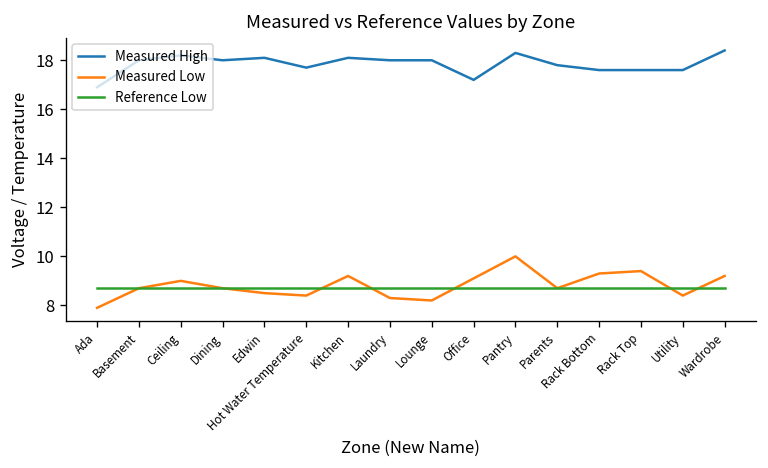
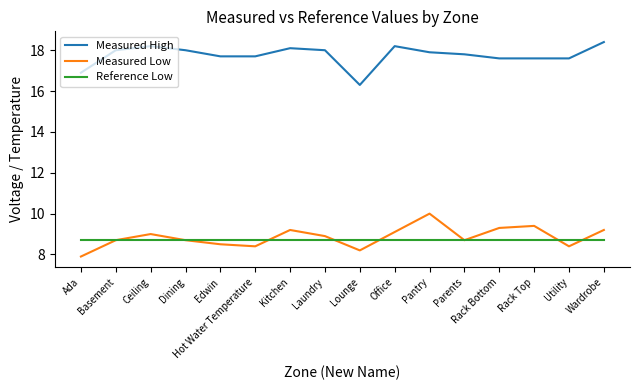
Measured High, Edwin: 18.1 -> 17.7
Measured Low, Laundry: 8.3 -> 8.9
Measured High, Lounge: 18.0 -> 16.3
Measured High, Office: 17.2 -> 18.2
Measured High, Pantry: 18.3 -> 17.9
